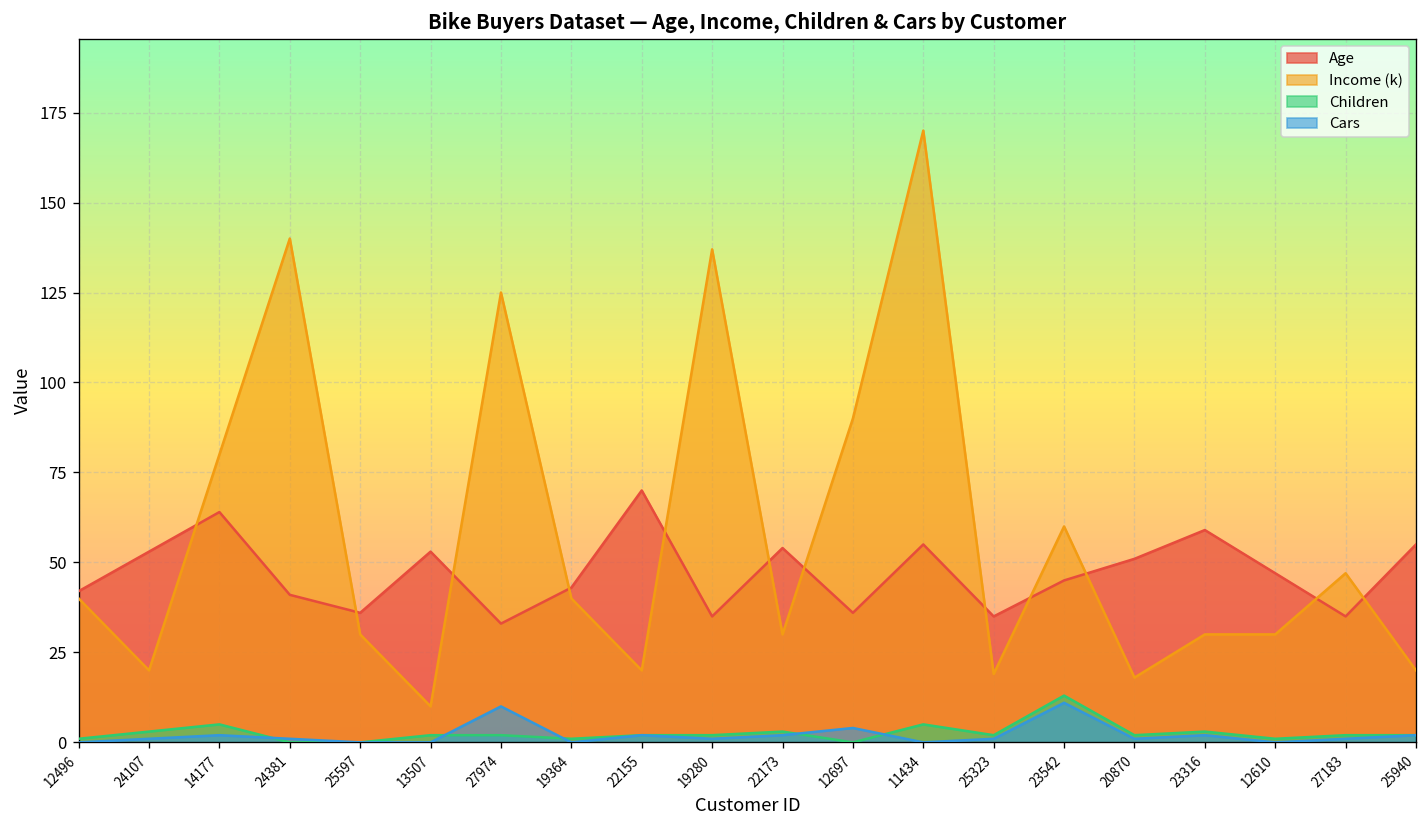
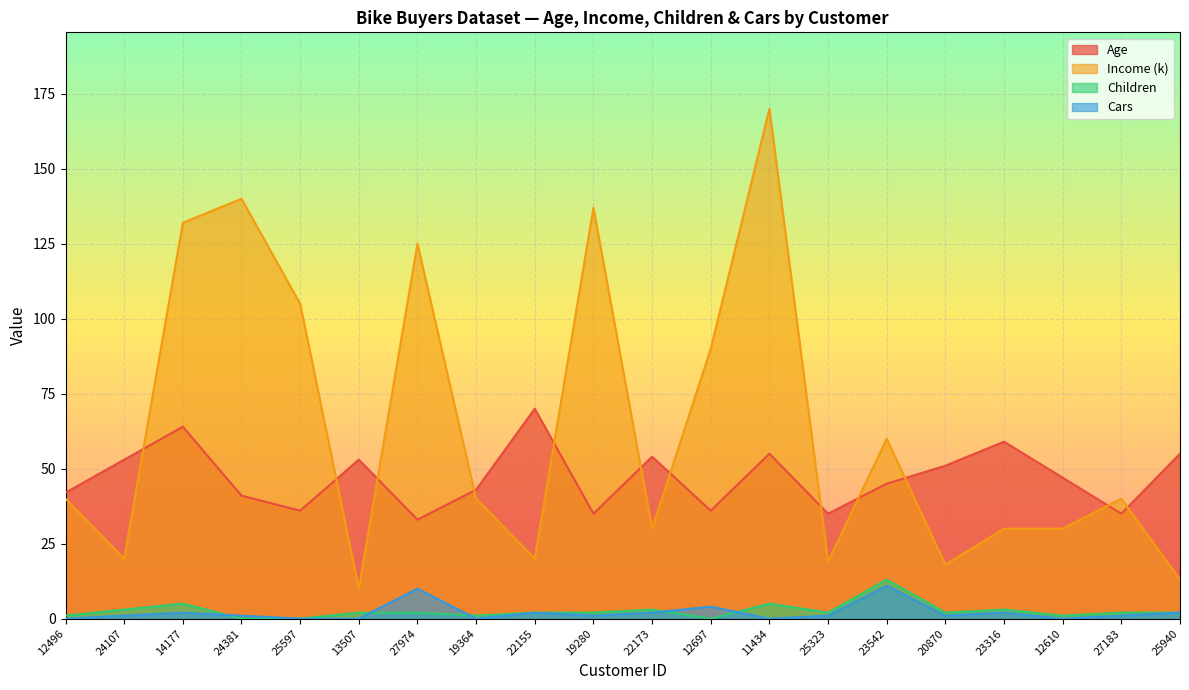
Income (k), 14177: 80 -> 132
Income (k), 25597: 30 -> 105
Income (k), 27183: 47 -> 40
Income (k), 25940: 20 -> 13
